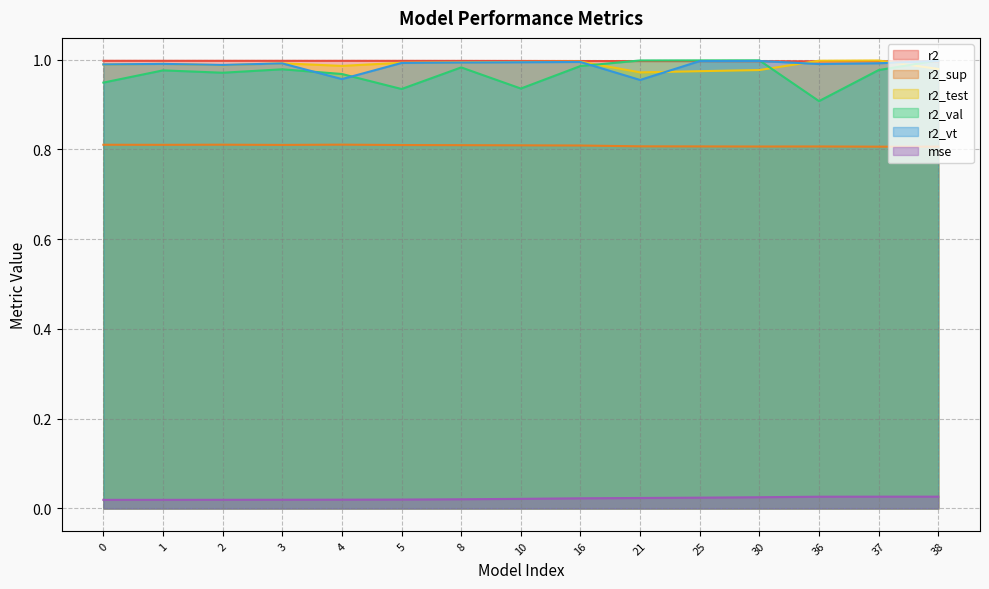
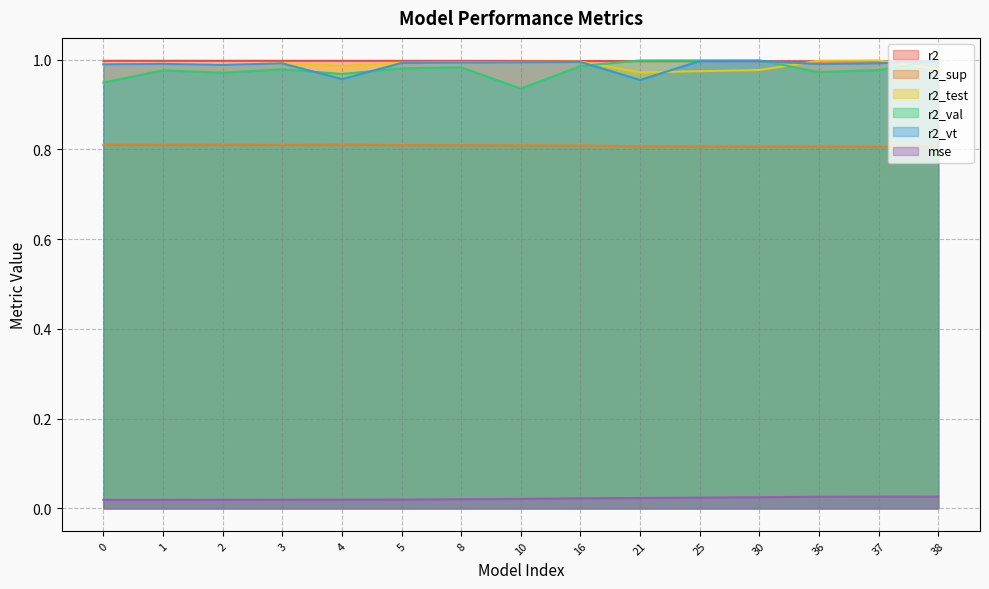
r2_val, 5: 0.93 -> 0.98
r2_val, 36: 0.91 -> 0.97
